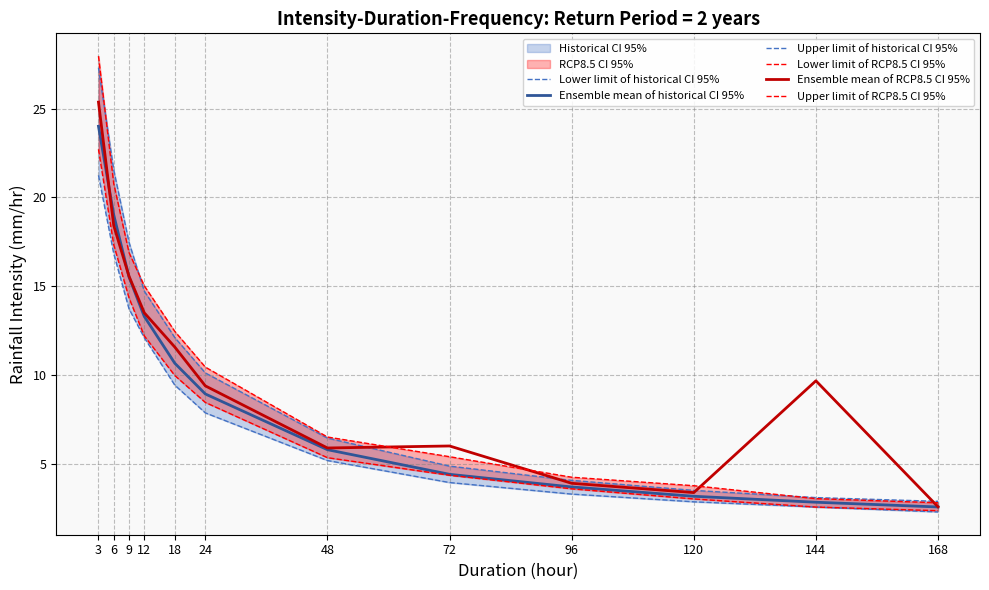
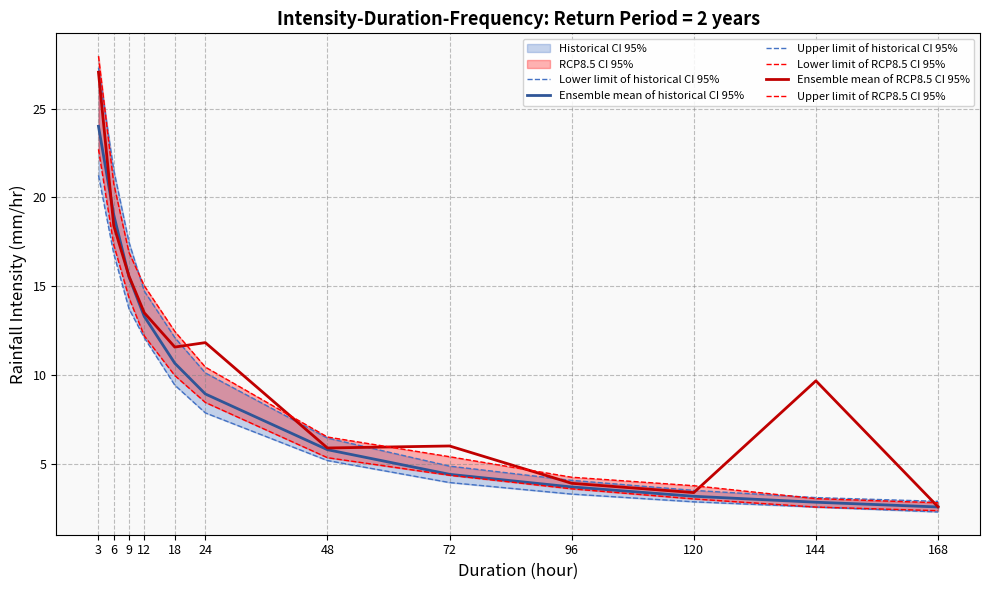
Ensemble mean of RCP8.5 CI 95%, 3: 25.4 -> 27.1
Ensemble mean of RCP8.5 CI 95%, 24: 9.4 -> 11.8
